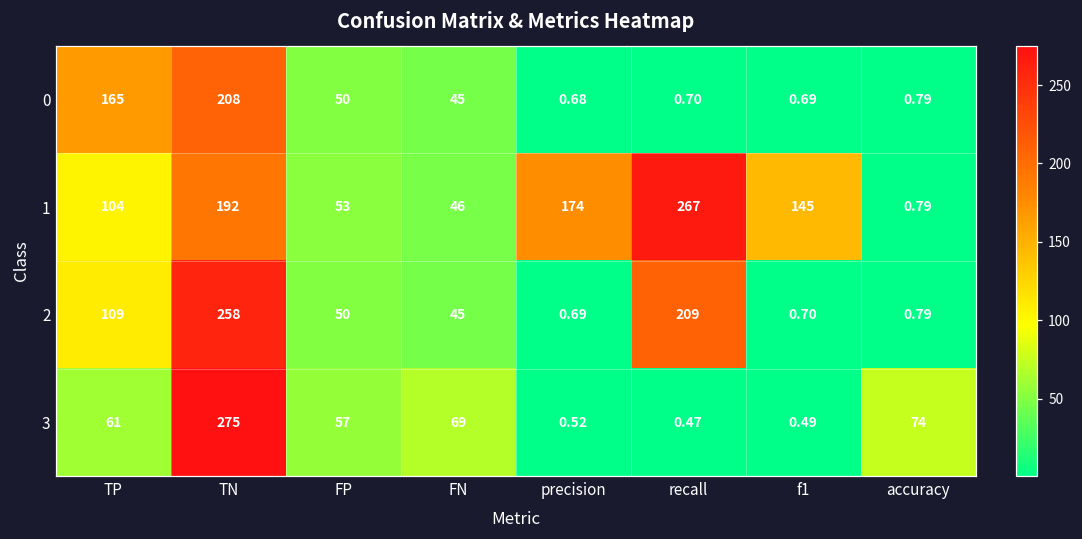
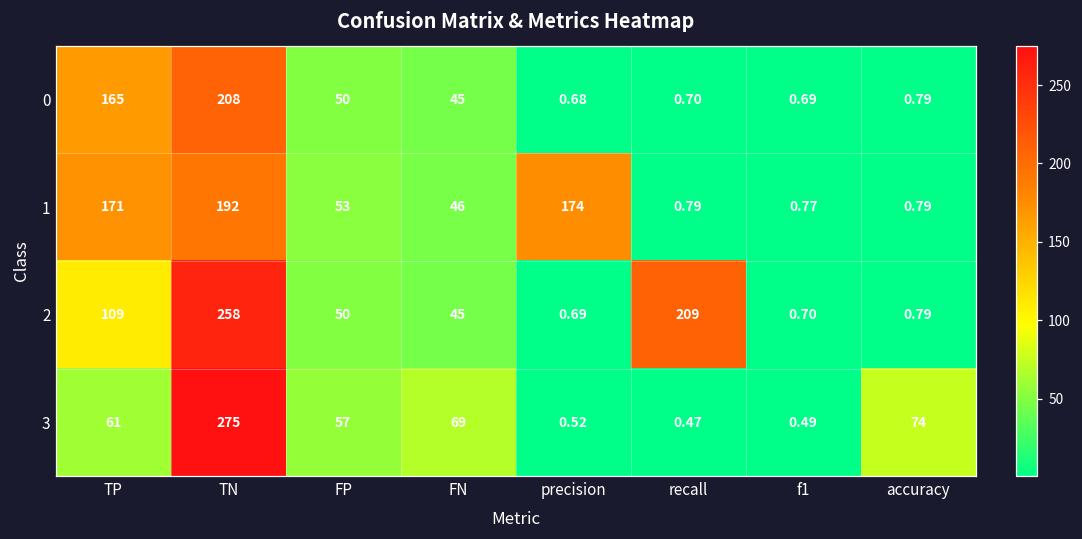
1, TP: 104 -> 171
1, recall: 267 -> 0.79
1, f1: 145 -> 0.77
